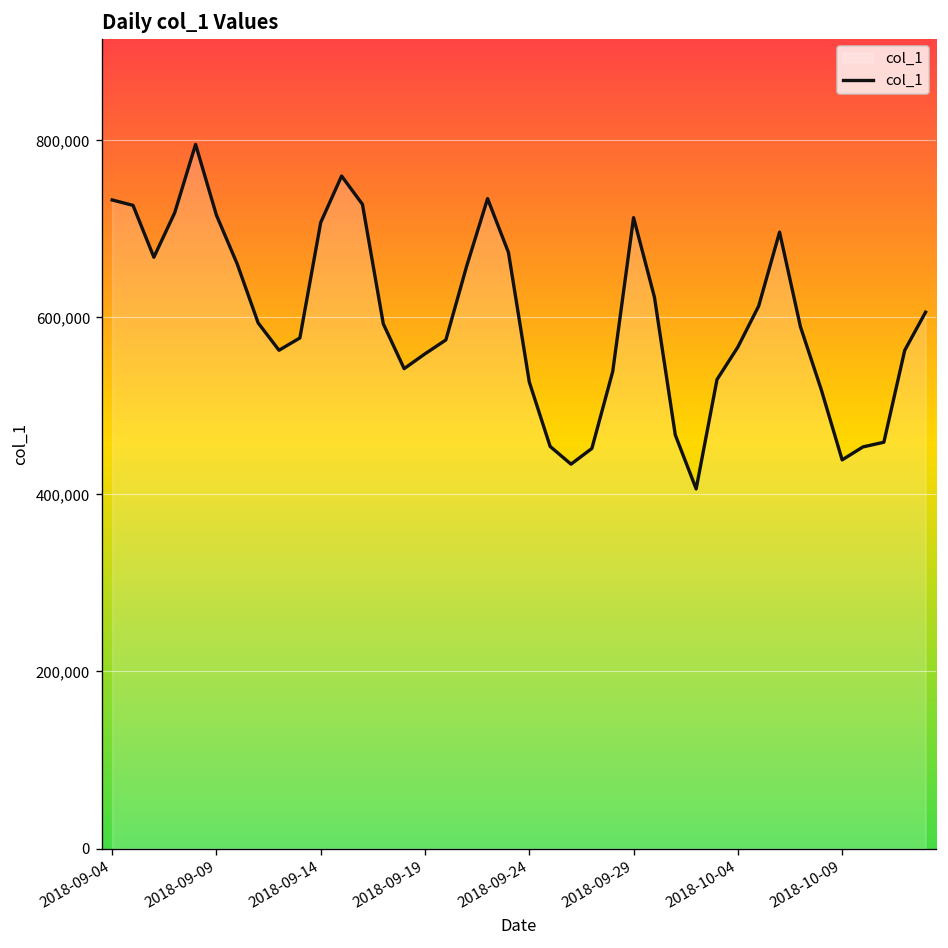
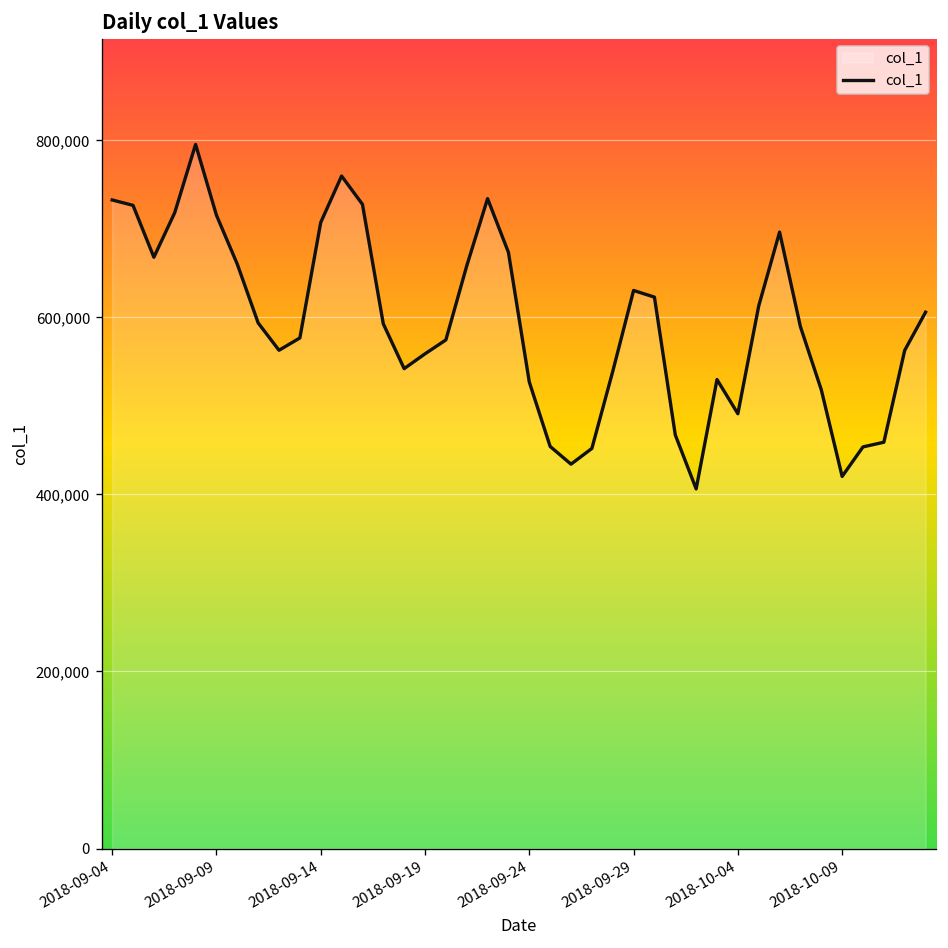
2018-09-29: 710,000 -> 630,000
2018-10-04: 570,000 -> 490,000
2018-10-09: 440,000 -> 420,000
